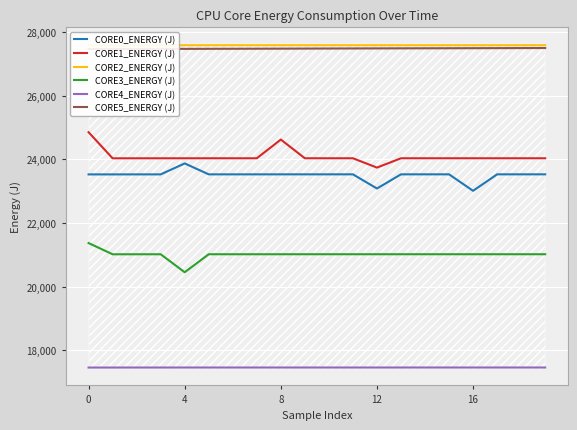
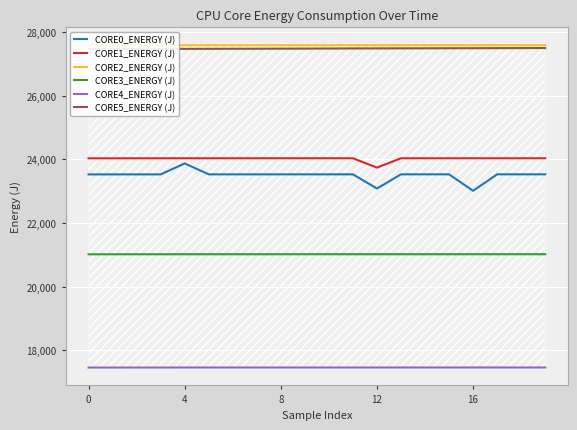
CORE1_ENERGY (J), 0: 24,900 -> 24,000
CORE3_ENERGY (J), 0: 21,400 -> 21,000
CORE3_ENERGY (J), 4: 20,500 -> 21,000
CORE1_ENERGY (J), 8: 24,600 -> 24,000
